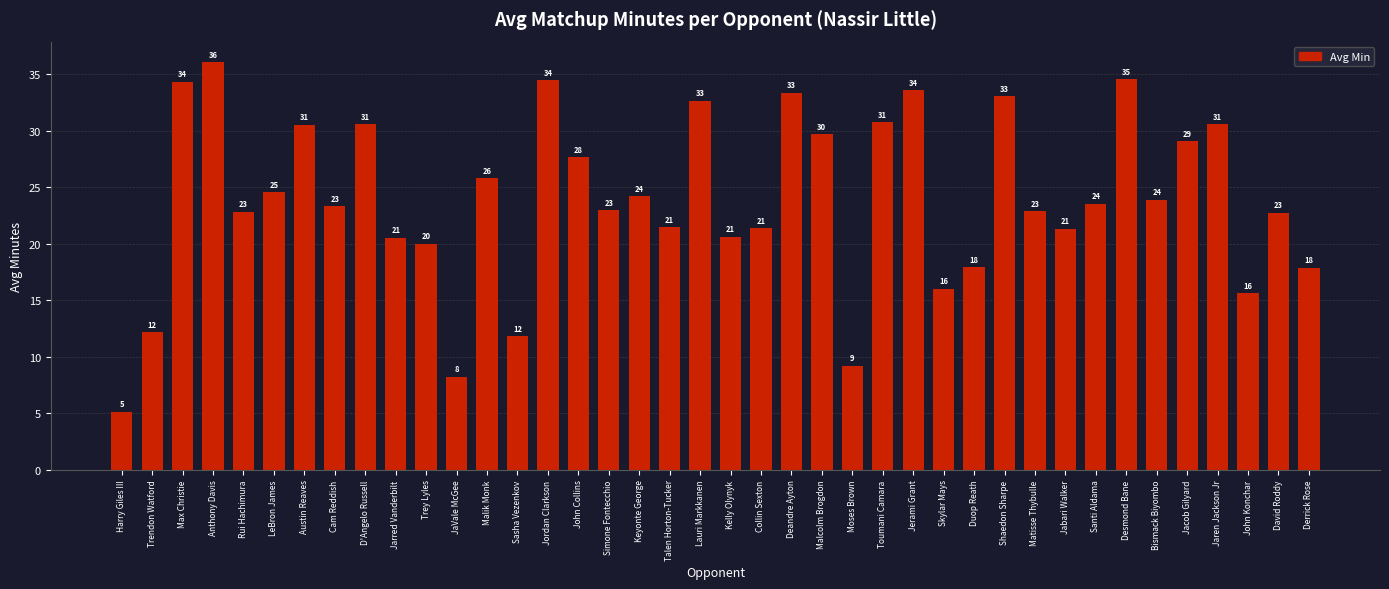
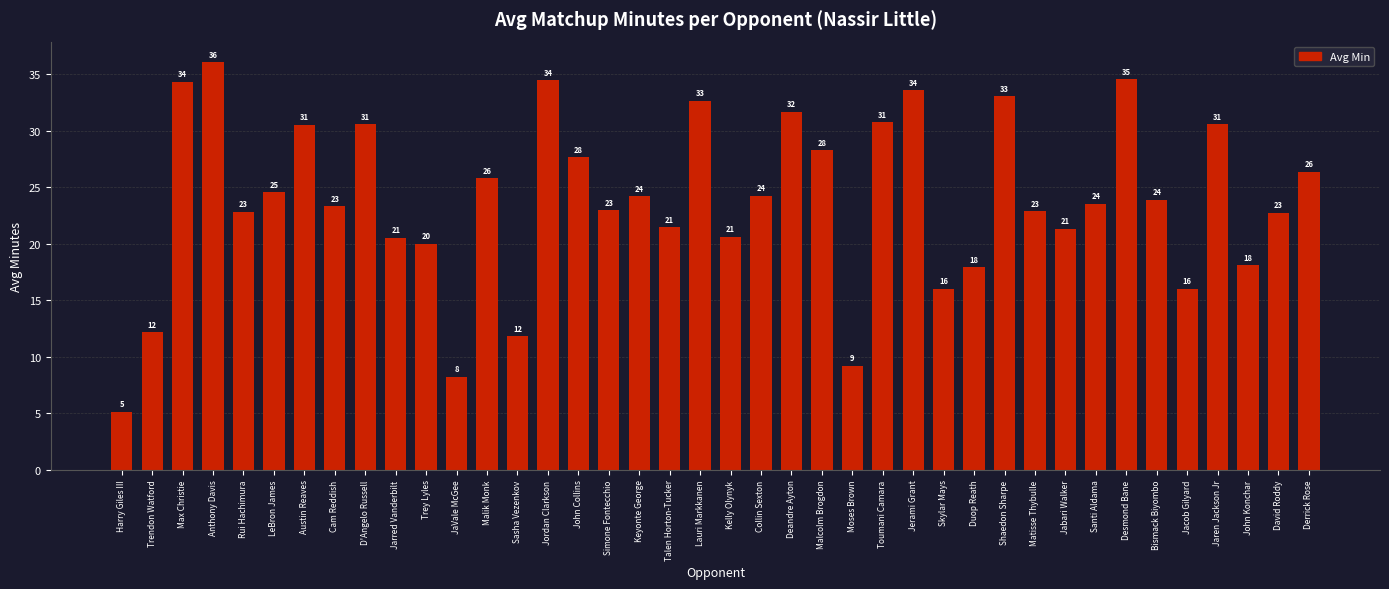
Collin Sexton: 21 -> 24
Deandre Ayton: 33 -> 32
Malcolm Brogdon: 30 -> 28
Jacob Gilyard: 29 -> 16
John Konchar: 16 -> 18
Derrick Rose: 18 -> 26
